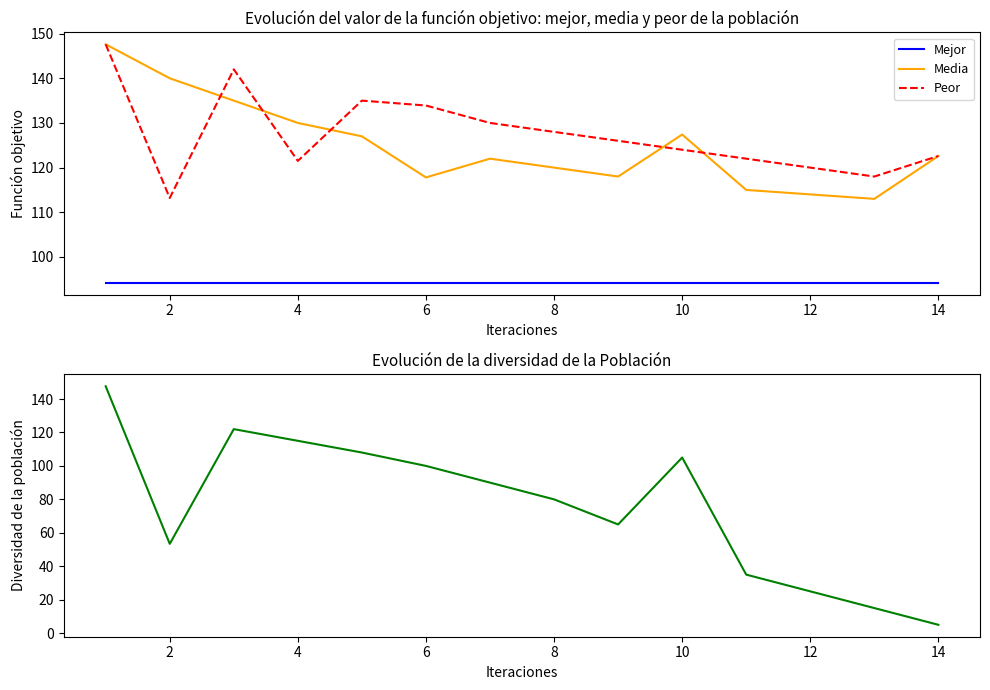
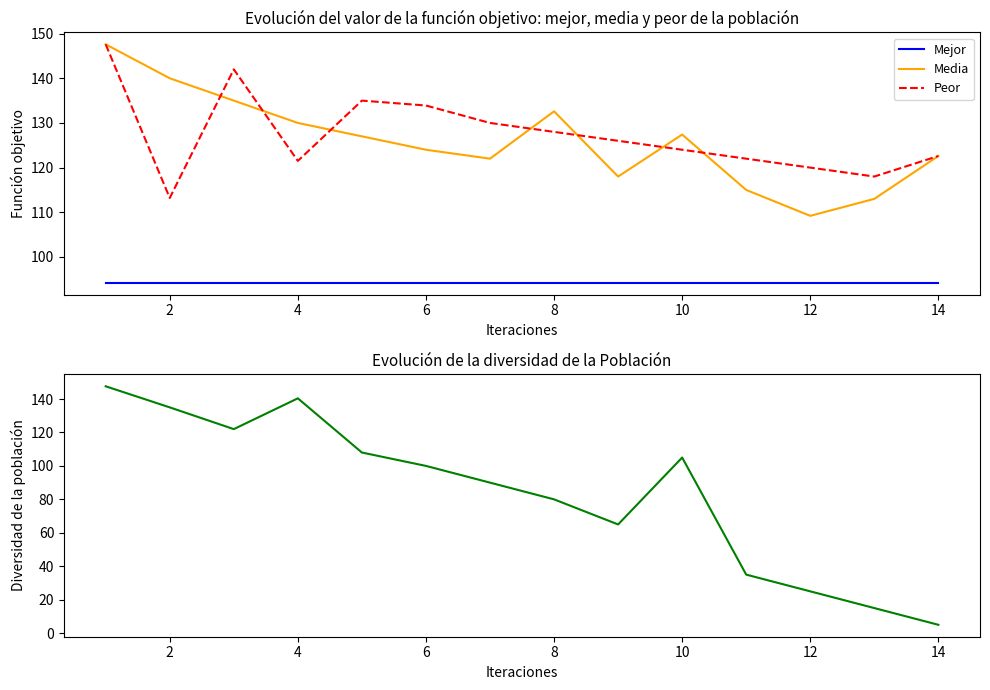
Evolución del valor de la función objetivo: mejor, media y peor de la población, Media, 6: 118 -> 124
Evolución del valor de la función objetivo: mejor, media y peor de la población, Media, 8: 120 -> 133
Evolución del valor de la función objetivo: mejor, media y peor de la población, Media, 12: 114 -> 109
Evolución de la diversidad de la Población, 2: 53 -> 135
Evolución de la diversidad de la Población, 4: 115 -> 140
